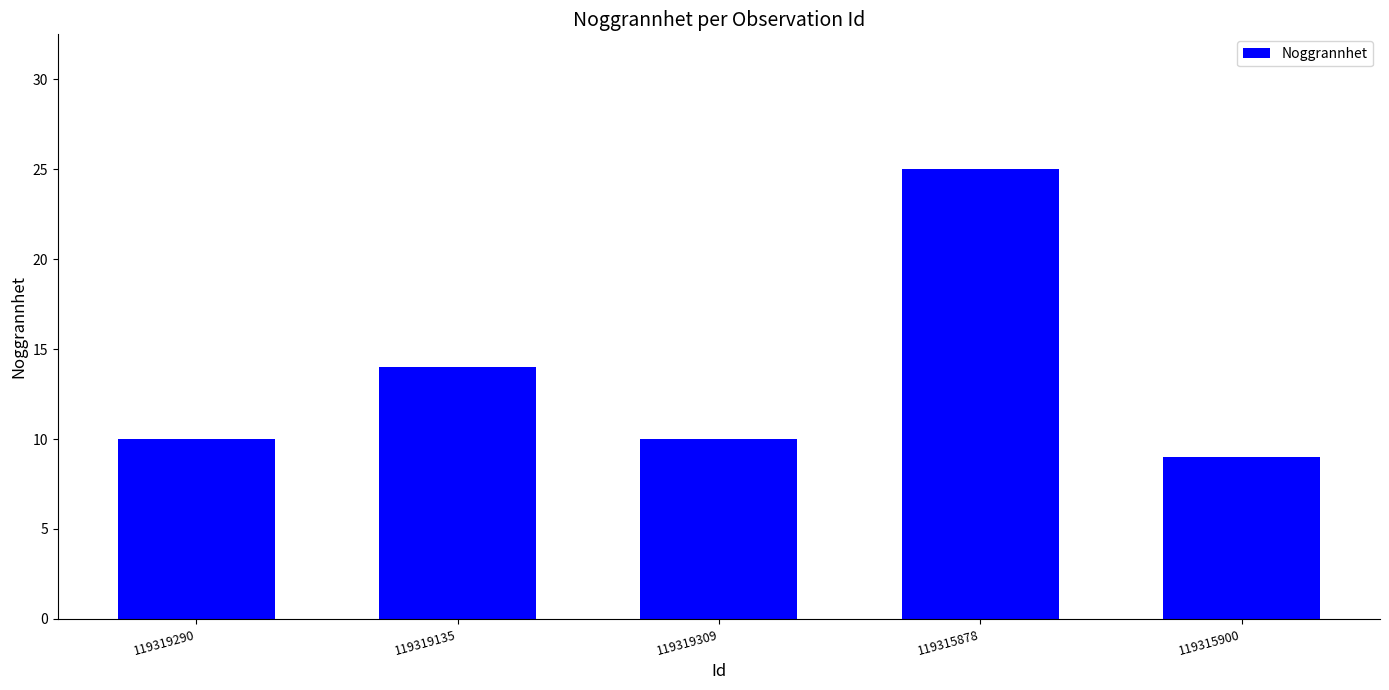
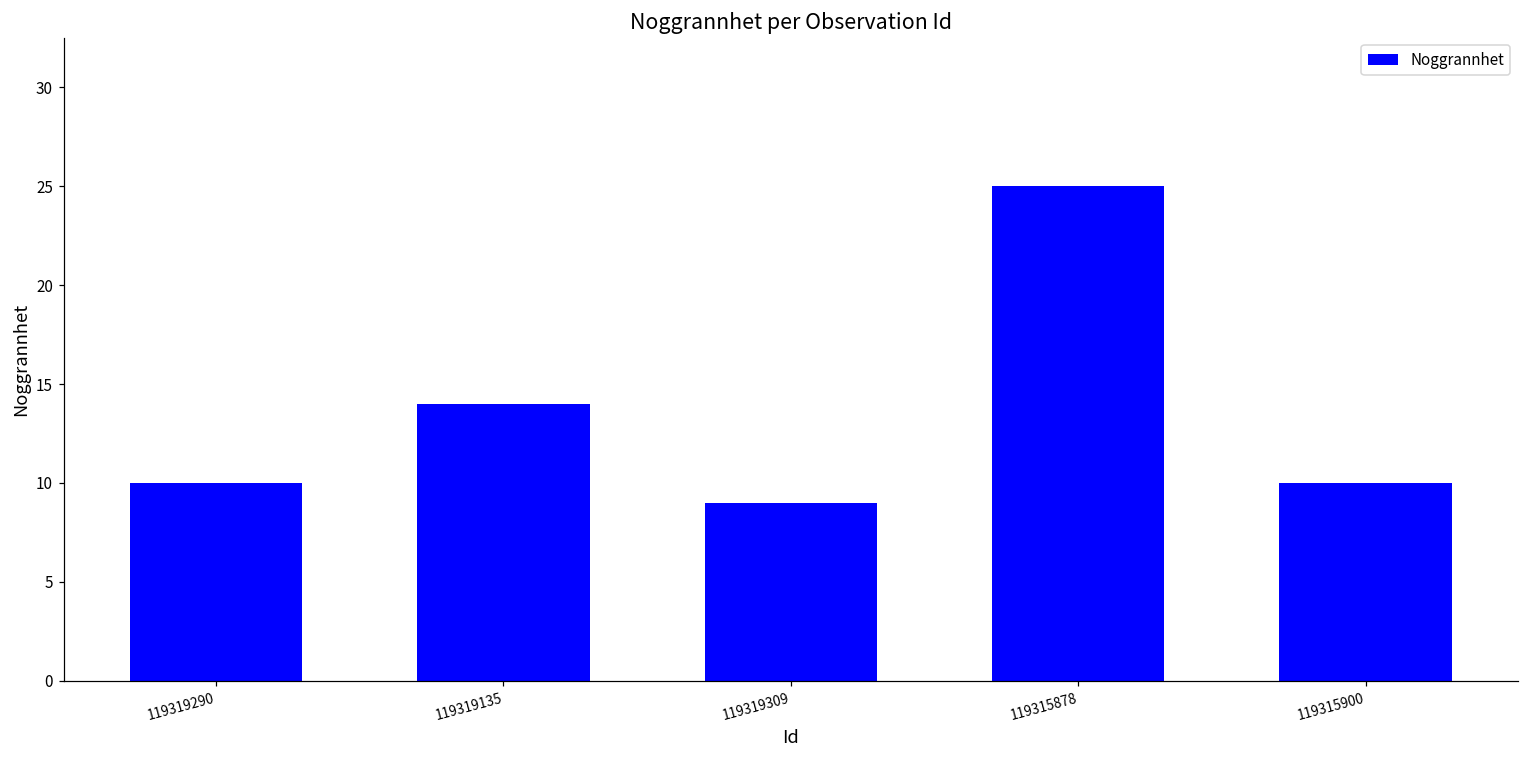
119319309: 10 -> 9
119315900: 9 -> 10
